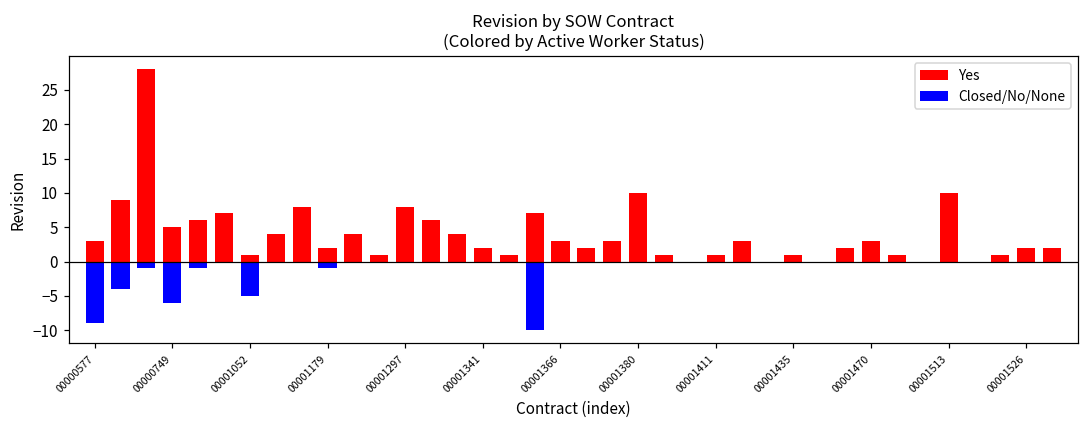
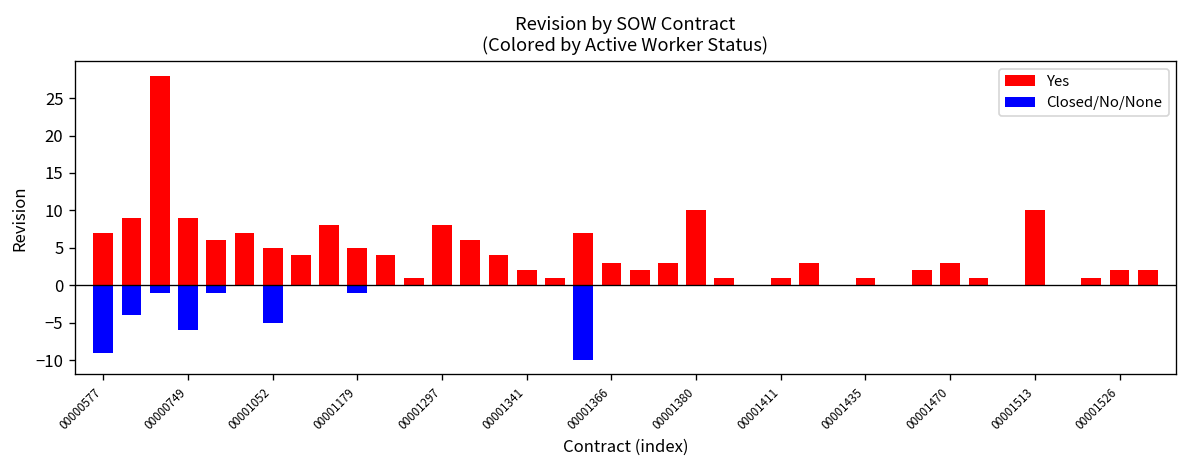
Yes, 00000577: 3 -> 7
Yes, 00000749: 5 -> 9
Yes, 00001052: 1 -> 5
Yes, 00001179: 2 -> 5
